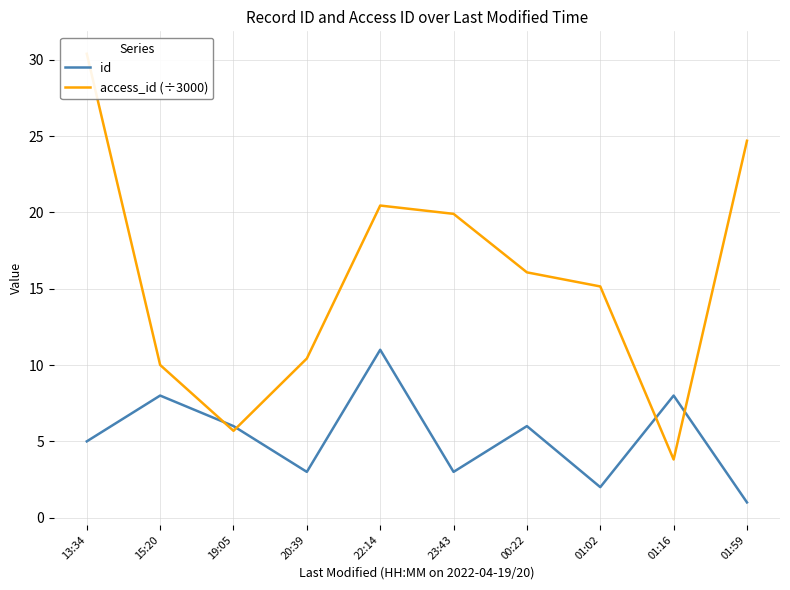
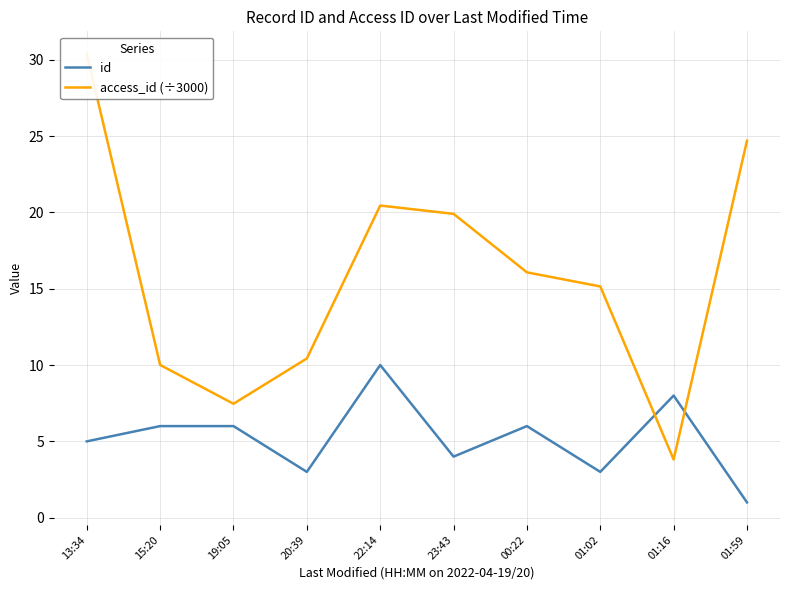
id, 15:20: 8 -> 6
access_id (÷3000), 19:05: 5.7 -> 7.5
id, 22:14: 11 -> 10
id, 23:43: 3 -> 4
id, 01:02: 2 -> 3
